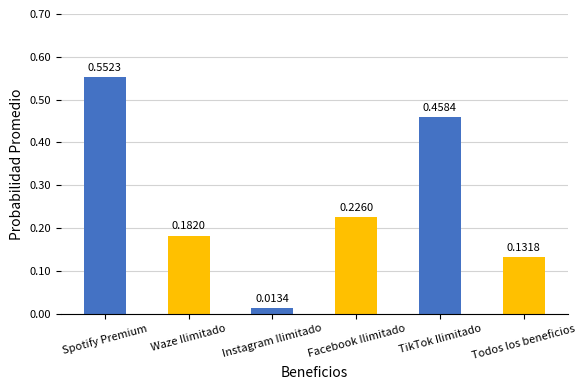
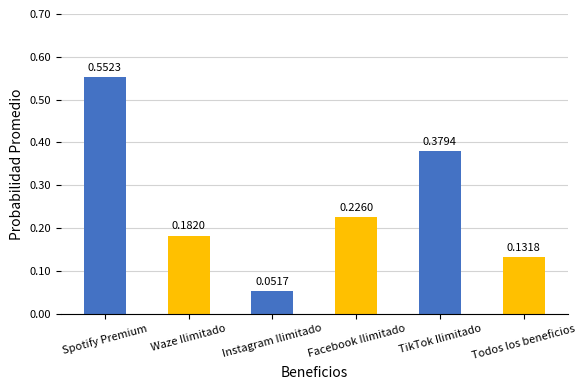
Instagram Ilimitado: 0.0134 -> 0.0517
TikTok Ilimitado: 0.4584 -> 0.3794
